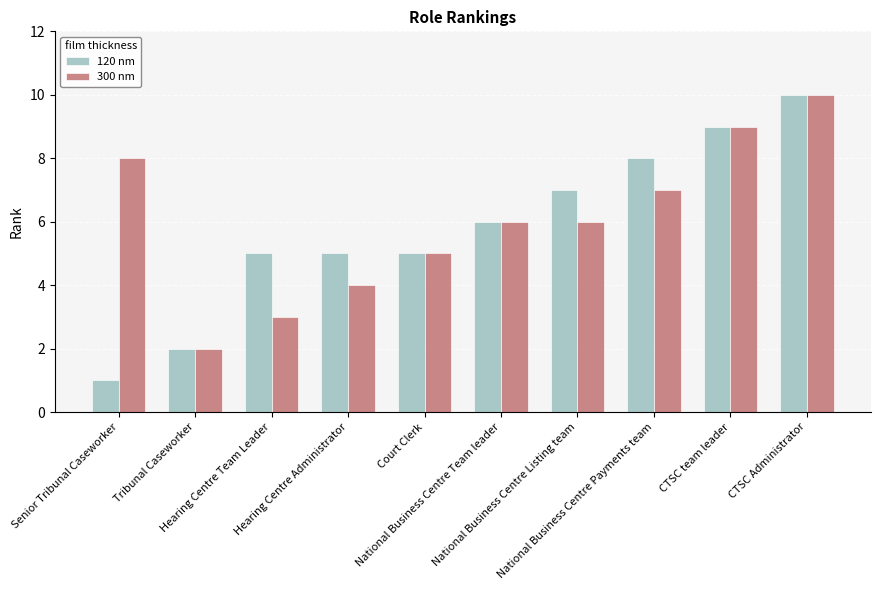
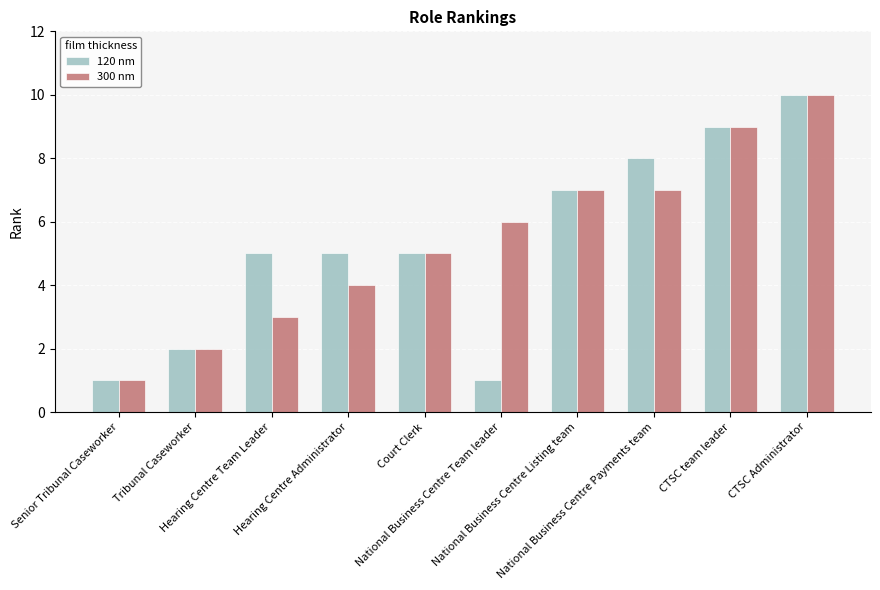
300 nm, Senior Tribunal Caseworker: 8 -> 1
120 nm, National Business Centre Team leader: 6 -> 1
300 nm, National Business Centre Listing team: 6 -> 7
